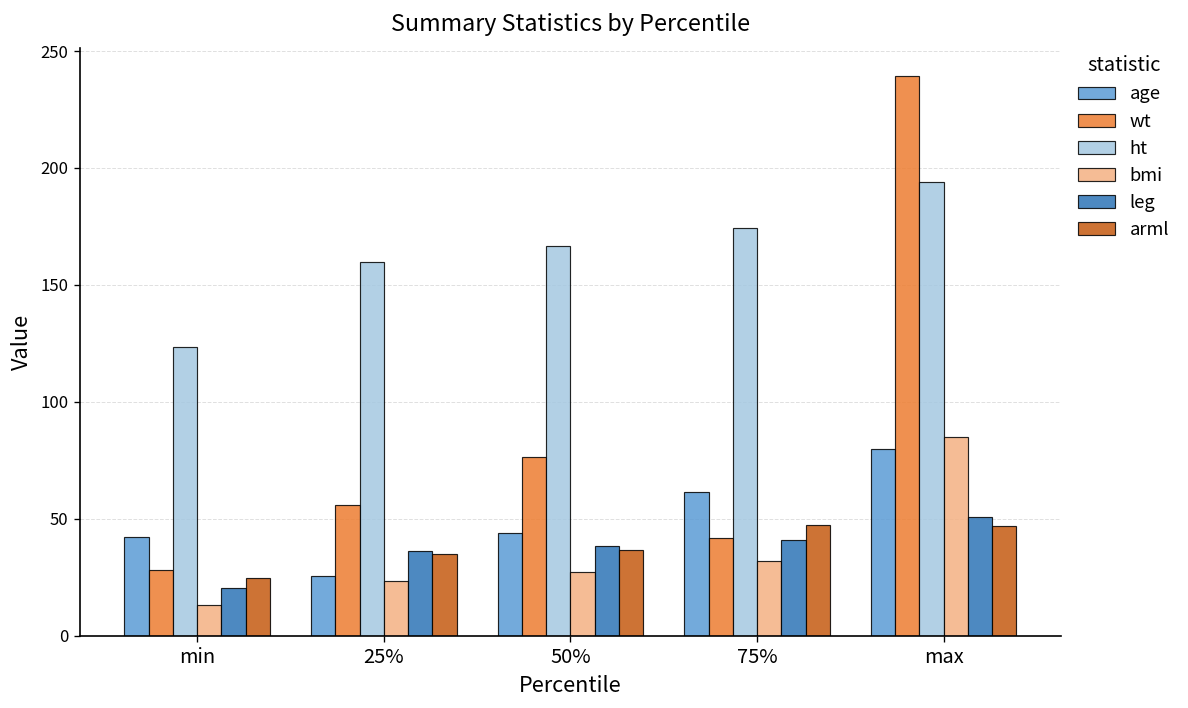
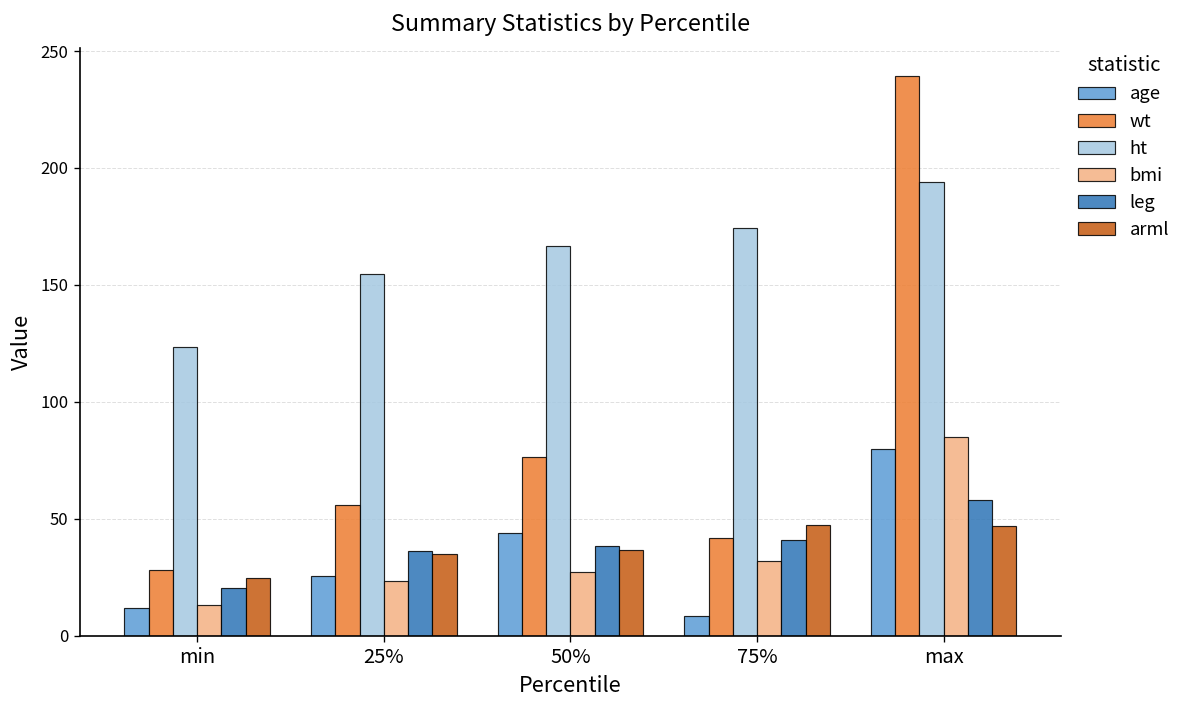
age, min: 42 -> 12
ht, 25%: 160 -> 155
age, 75%: 61 -> 8
leg, max: 51 -> 58
